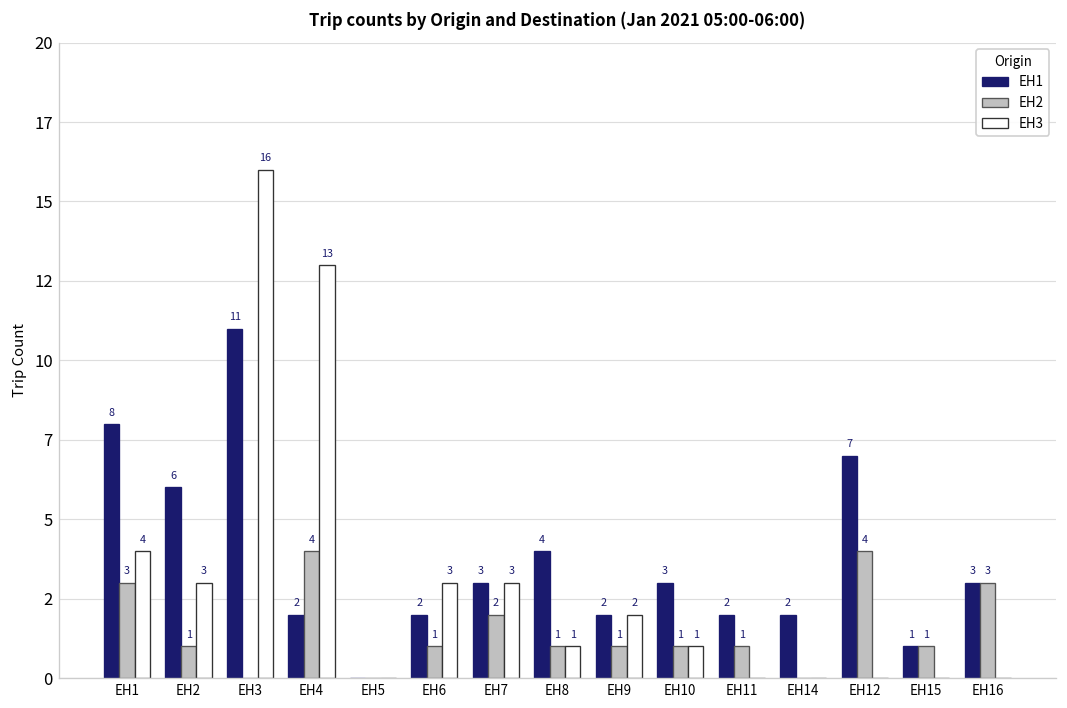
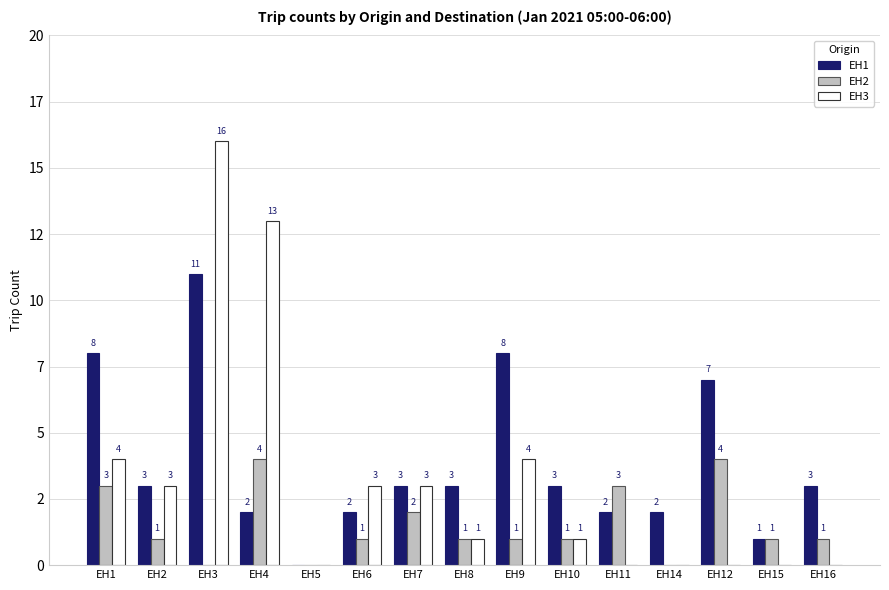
EH1, EH2: 6 -> 3
EH1, EH8: 4 -> 3
EH1, EH9: 2 -> 8
EH3, EH9: 2 -> 4
EH2, EH11: 1 -> 3
EH2, EH16: 3 -> 1
